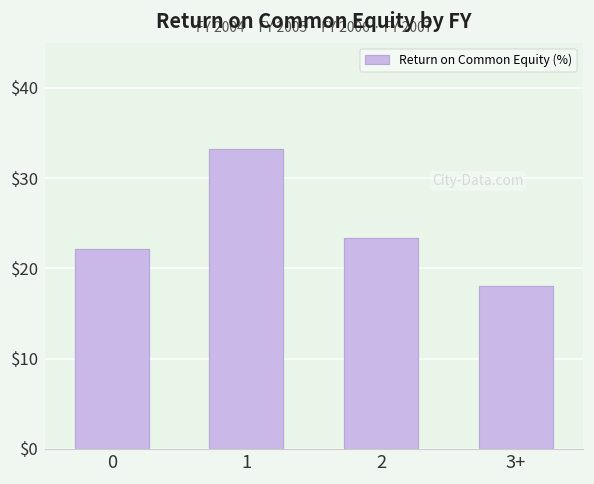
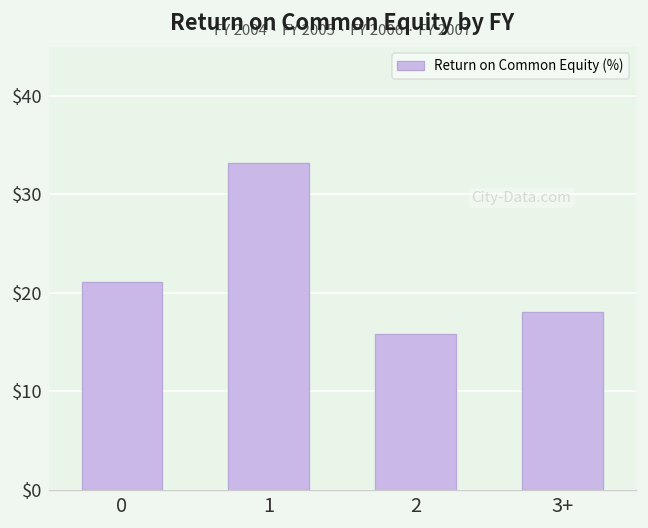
0: $22 -> $21
2: $23 -> $16
